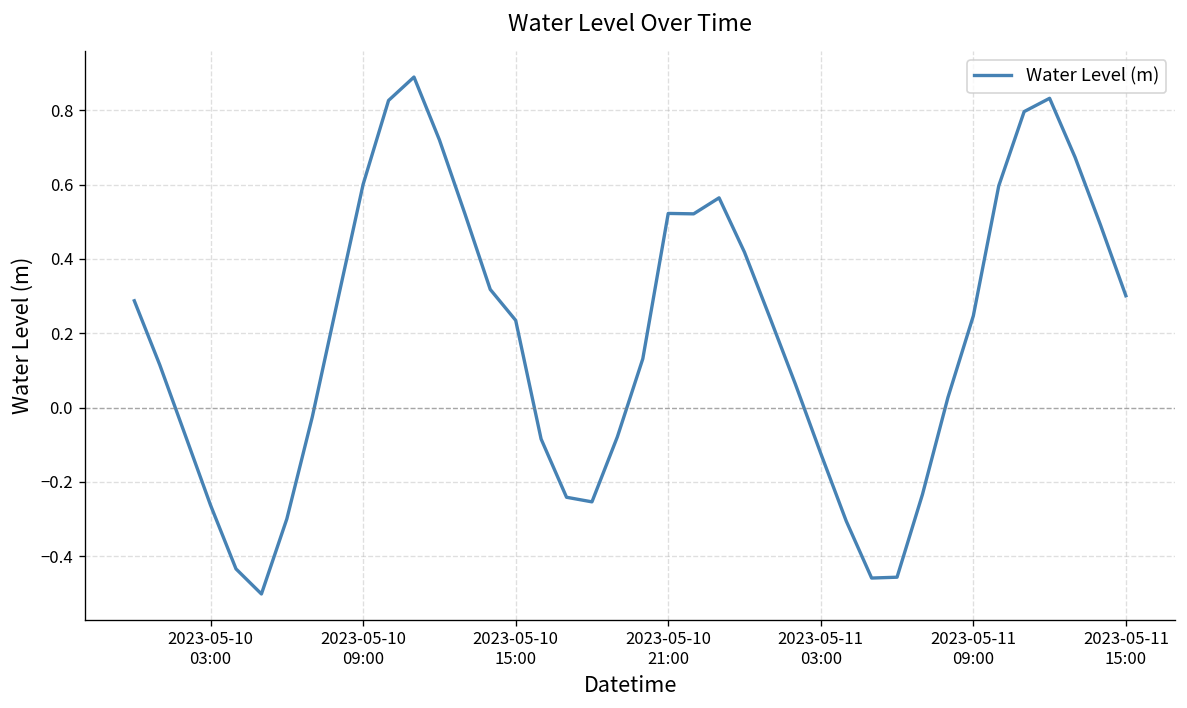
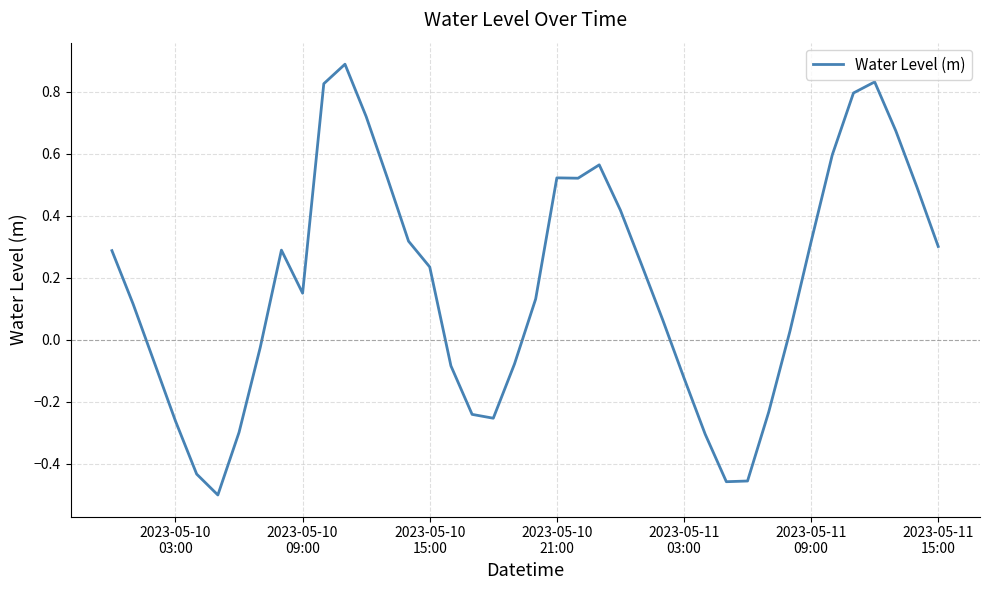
2023-05-10 09:00: 0.60 -> 0.15
2023-05-11 09:00: 0.25 -> 0.32
